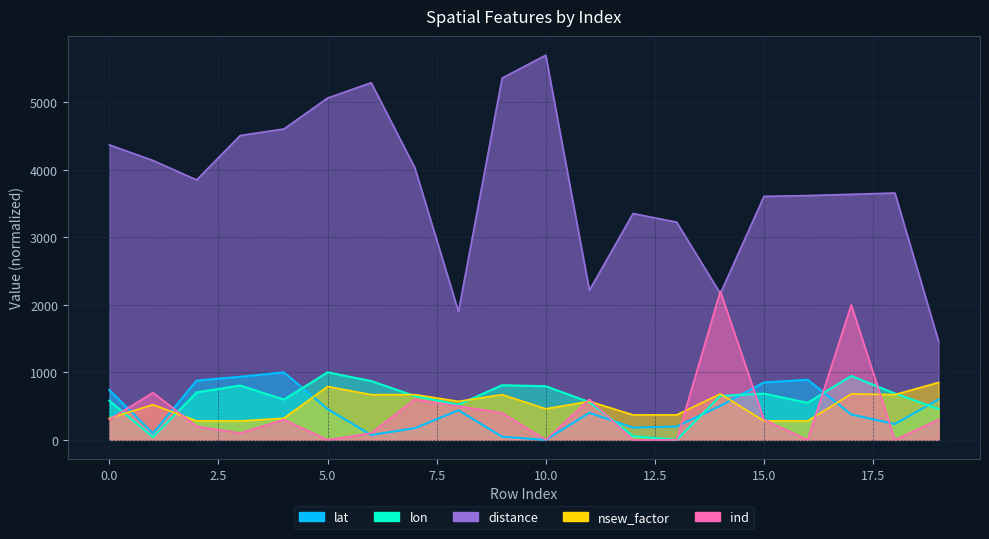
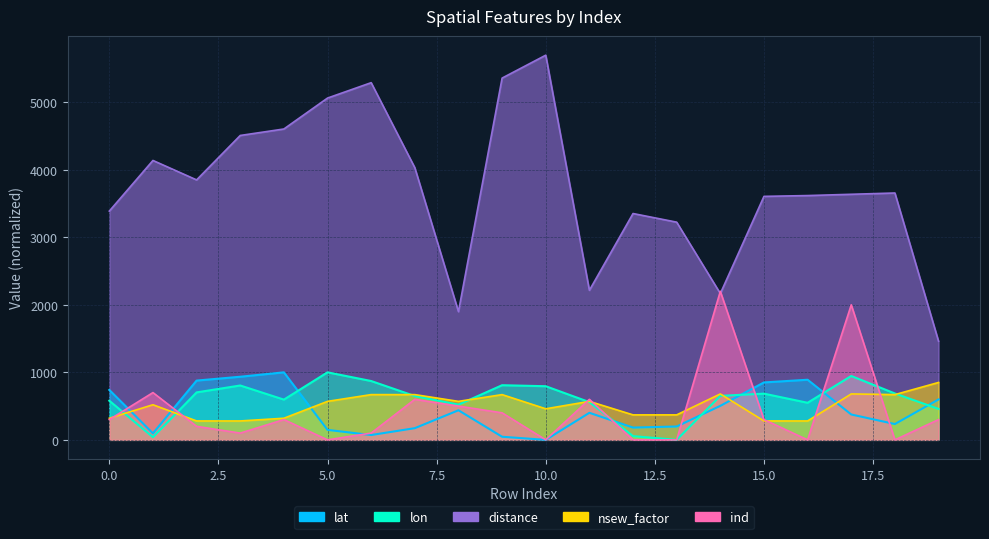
distance, 0.0: 4400 -> 3400
lat, 5.0: 500 -> 100
nsew_factor, 5.0: 800 -> 600
